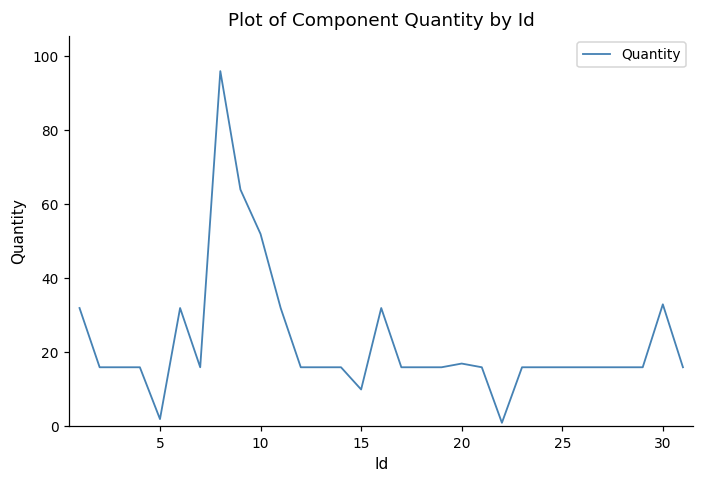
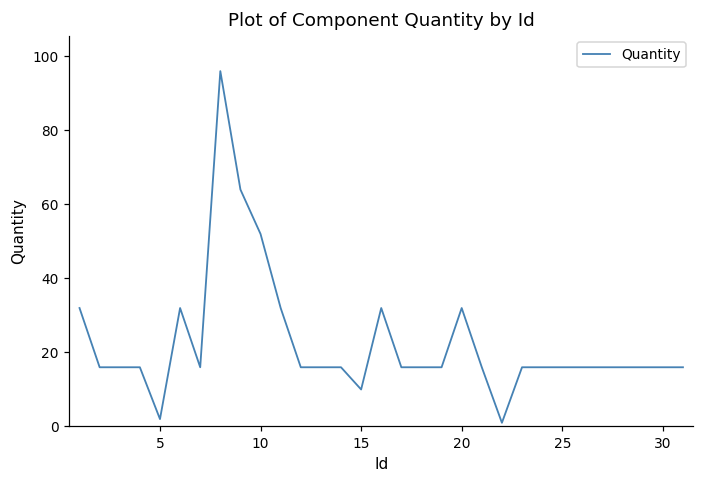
20: 17 -> 32
30: 33 -> 16
